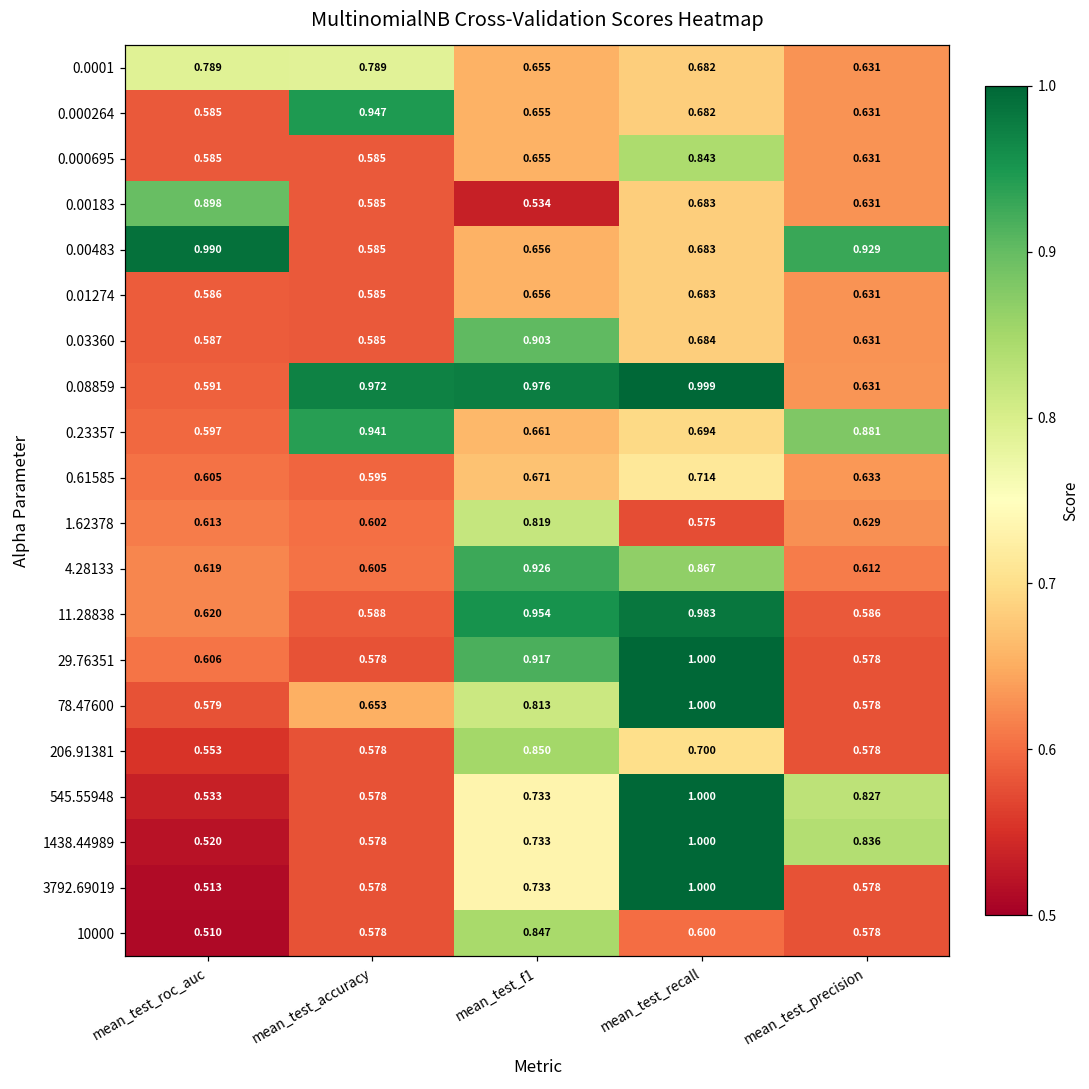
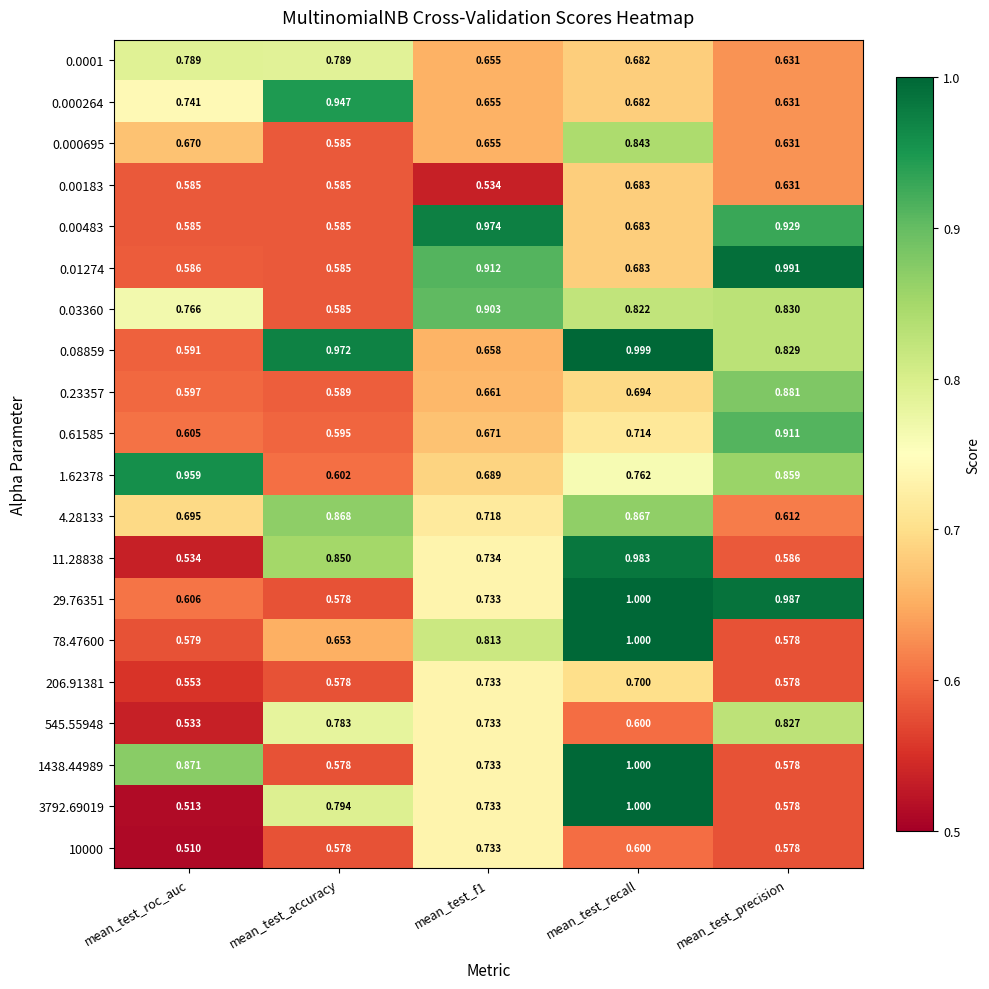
0.000264, mean_test_roc_auc: 0.585 -> 0.741
0.000695, mean_test_roc_auc: 0.585 -> 0.670
0.00183, mean_test_roc_auc: 0.898 -> 0.585
0.00483, mean_test_roc_auc: 0.990 -> 0.585
0.00483, mean_test_f1: 0.656 -> 0.974
0.01274, mean_test_f1: 0.656 -> 0.912
0.01274, mean_test_precision: 0.631 -> 0.991
0.03360, mean_test_roc_auc: 0.587 -> 0.766
0.03360, mean_test_recall: 0.684 -> 0.822
0.03360, mean_test_precision: 0.631 -> 0.830
0.08859, mean_test_f1: 0.976 -> 0.658
0.08859, mean_test_precision: 0.631 -> 0.829
0.23357, mean_test_accuracy: 0.941 -> 0.589
0.61585, mean_test_precision: 0.633 -> 0.911
1.62378, mean_test_roc_auc: 0.613 -> 0.959
1.62378, mean_test_f1: 0.819 -> 0.689
1.62378, mean_test_recall: 0.575 -> 0.762
1.62378, mean_test_precision: 0.629 -> 0.859
4.28133, mean_test_roc_auc: 0.619 -> 0.695
4.28133, mean_test_accuracy: 0.605 -> 0.868
4.28133, mean_test_f1: 0.926 -> 0.718
11.28838, mean_test_roc_auc: 0.620 -> 0.534
11.28838, mean_test_accuracy: 0.588 -> 0.850
11.28838, mean_test_f1: 0.954 -> 0.734
29.76351, mean_test_f1: 0.917 -> 0.733
29.76351, mean_test_precision: 0.578 -> 0.987
206.91381, mean_test_f1: 0.850 -> 0.733
545.55948, mean_test_accuracy: 0.578 -> 0.783
545.55948, mean_test_recall: 1.000 -> 0.600
1438.44989, mean_test_roc_auc: 0.520 -> 0.871
1438.44989, mean_test_precision: 0.836 -> 0.578
3792.69019, mean_test_accuracy: 0.578 -> 0.794
10000, mean_test_f1: 0.847 -> 0.733
